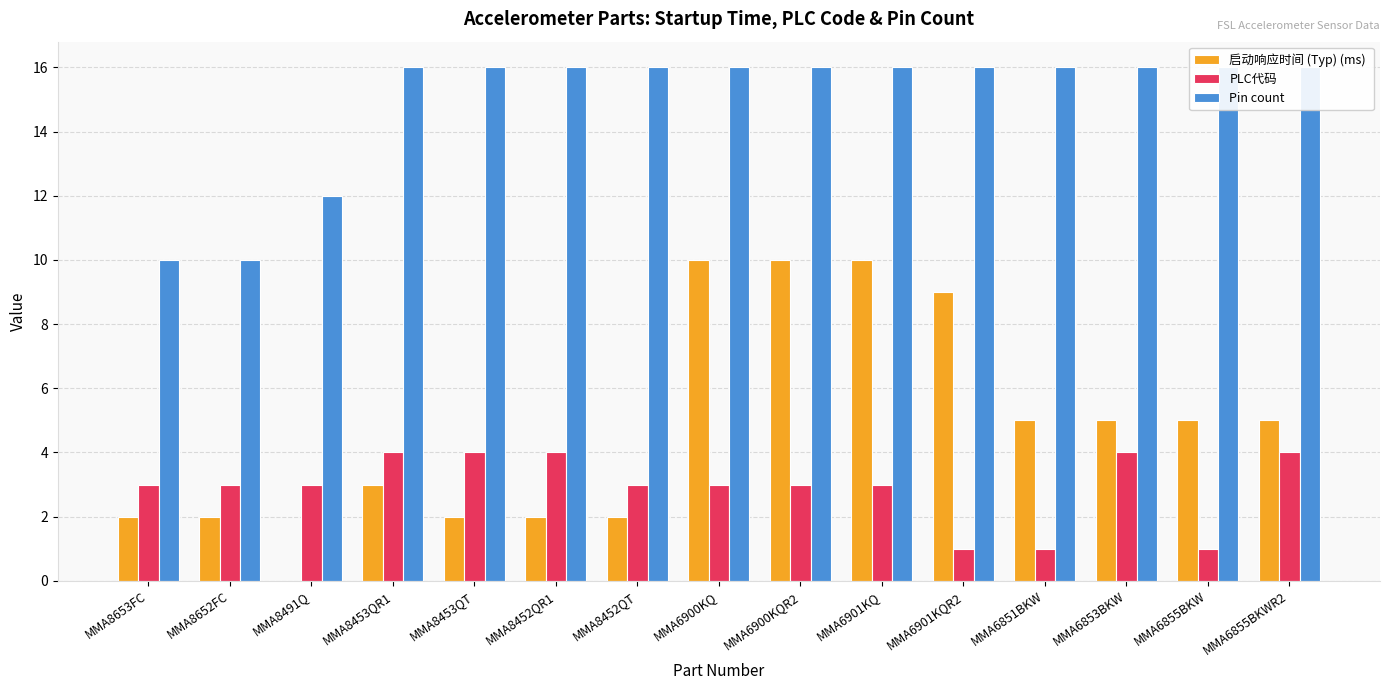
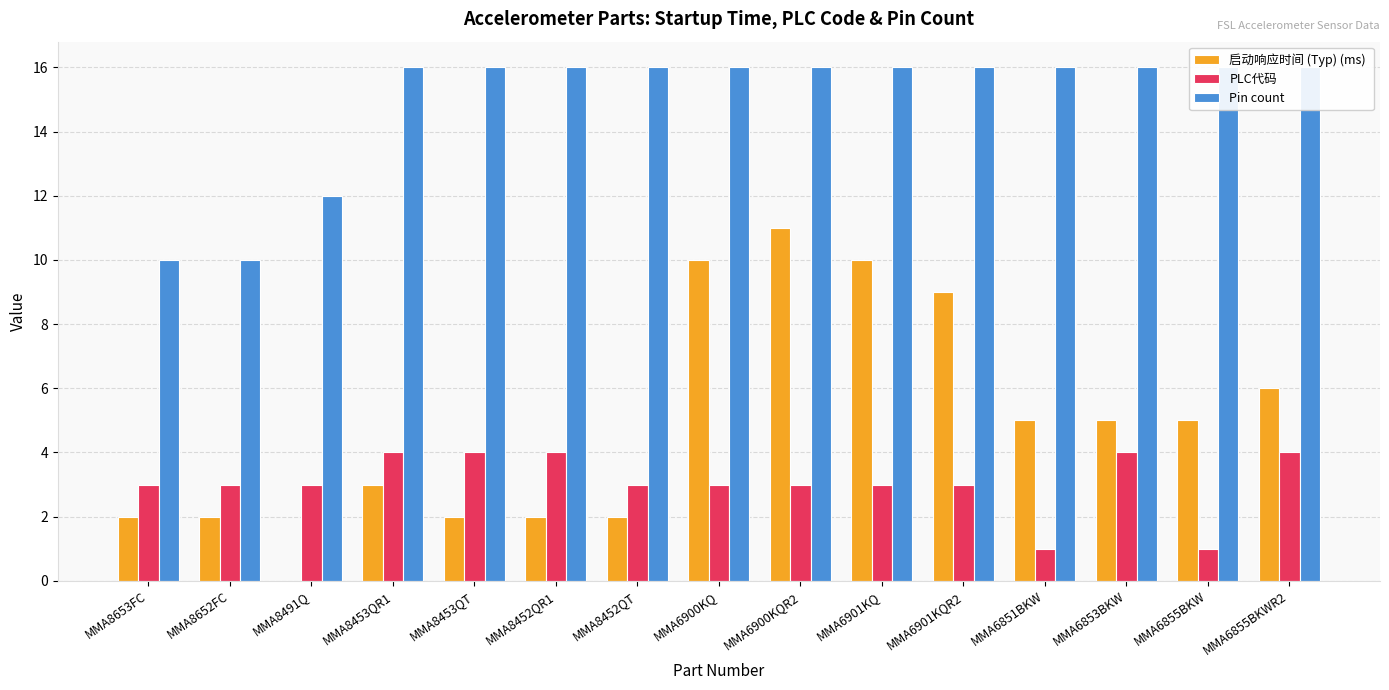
启动响应时间 (Typ) (ms), MMA6900KQR2: 10 -> 11
PLC代码, MMA6901KQR2: 1 -> 3
启动响应时间 (Typ) (ms), MMA6855BKWR2: 5 -> 6
